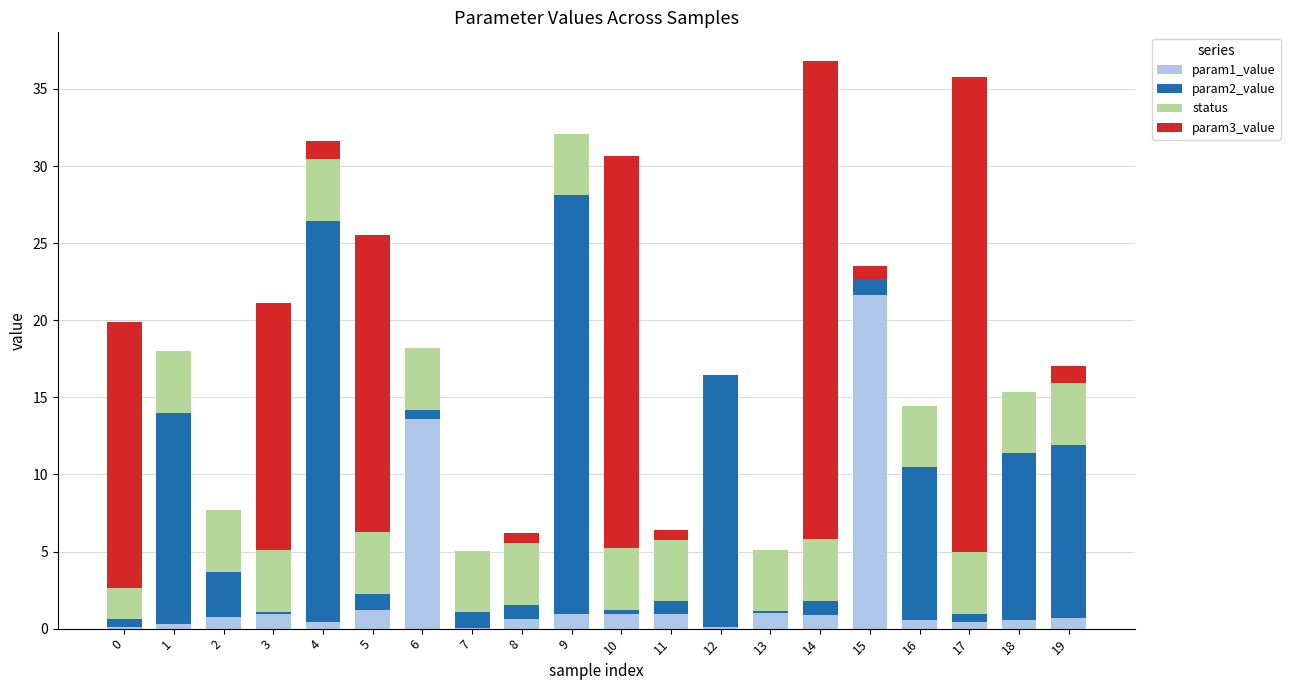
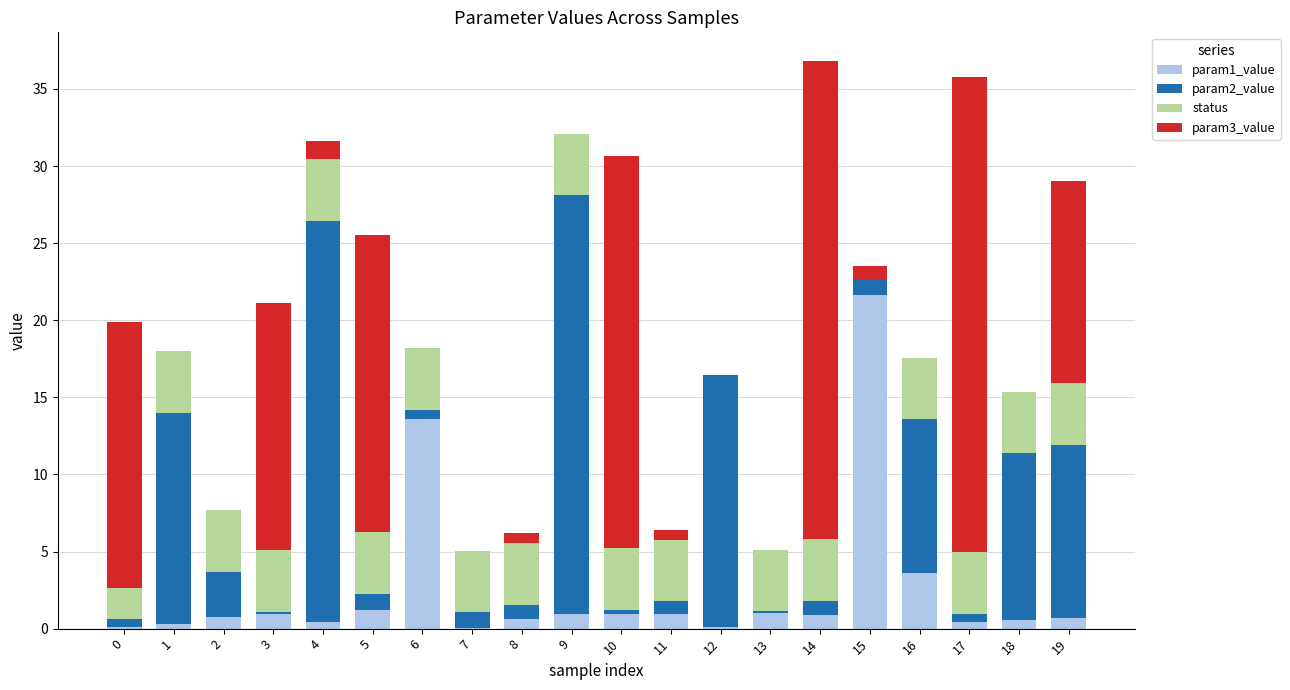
param1_value, 16: 0.5 -> 3.6
param3_value, 19: 1.1 -> 13.1
